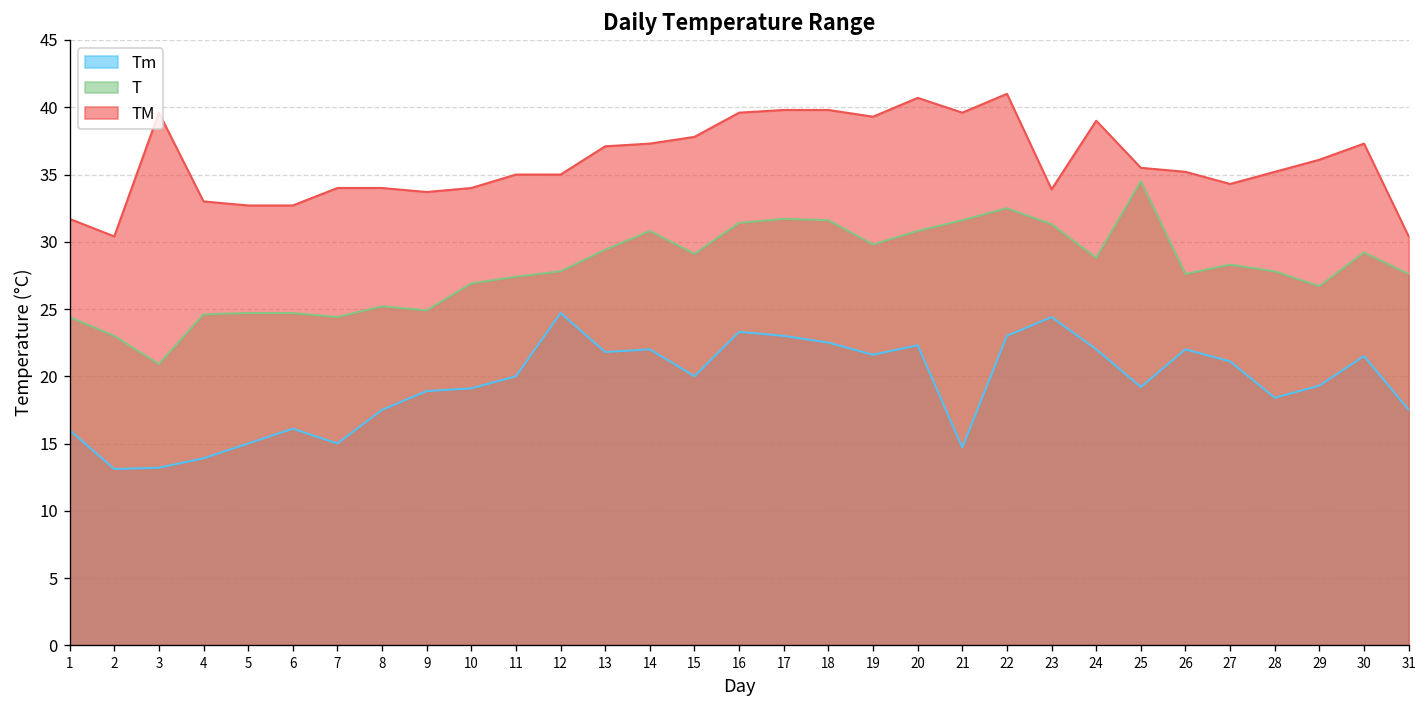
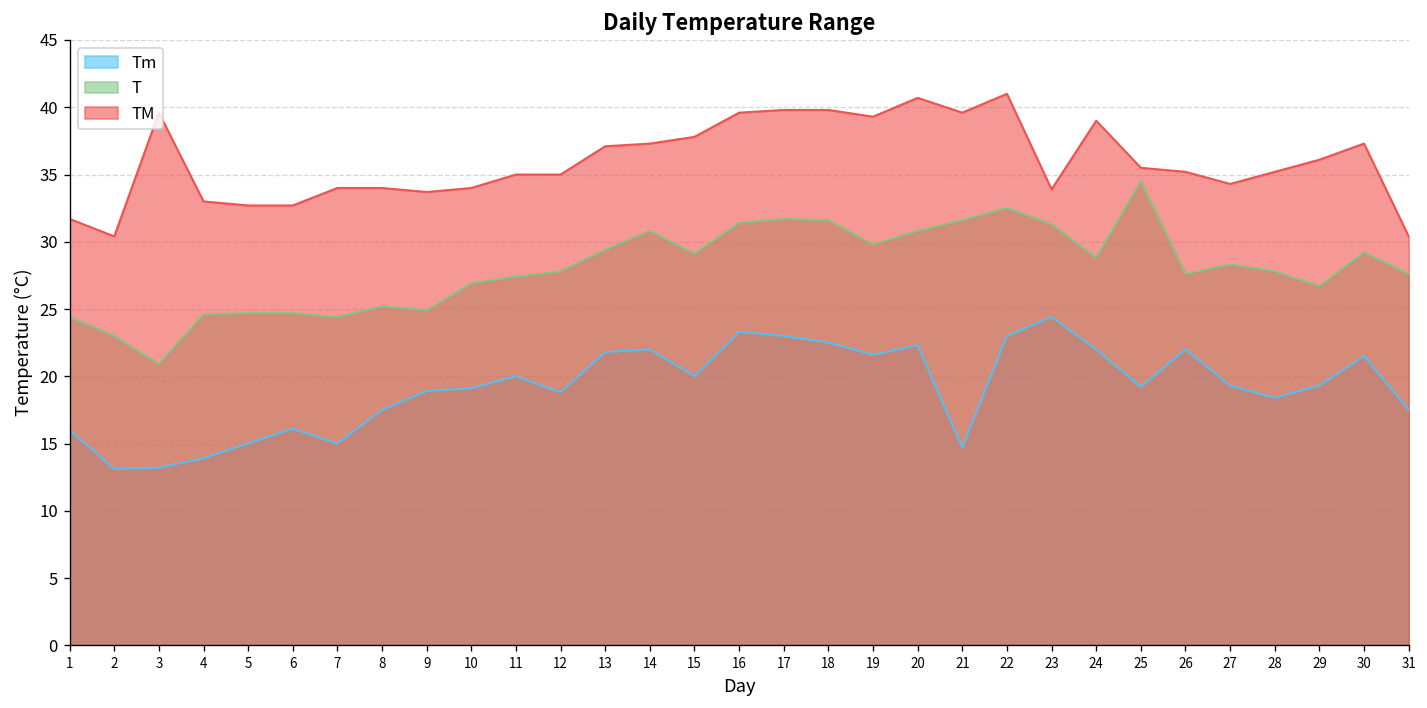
Tm, 12: 24.7 -> 18.8
Tm, 27: 21.1 -> 19.3
